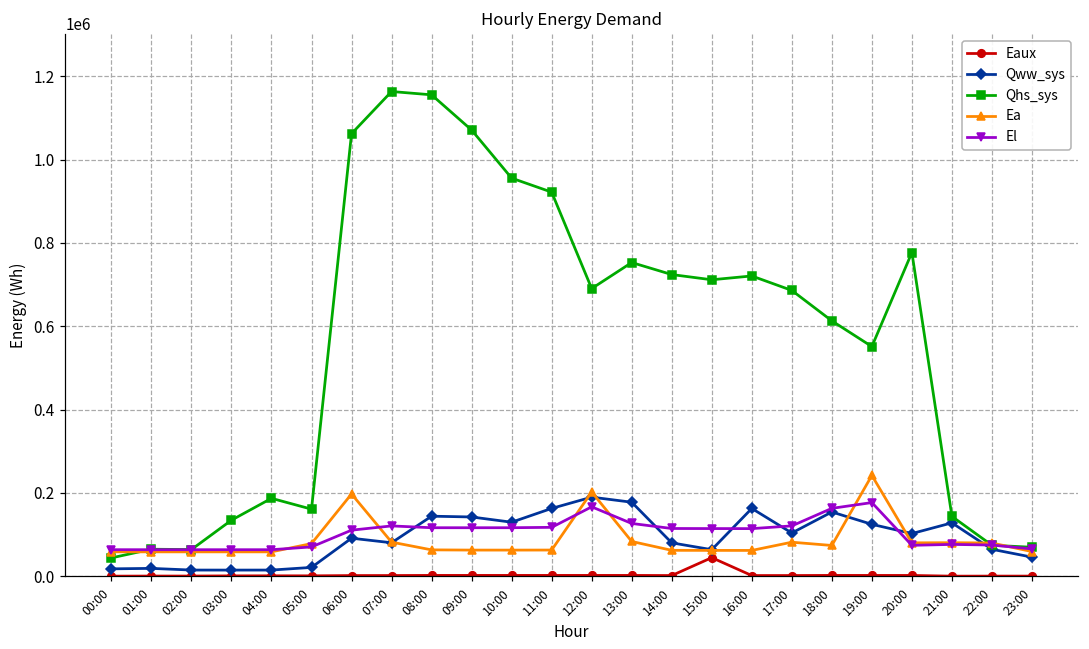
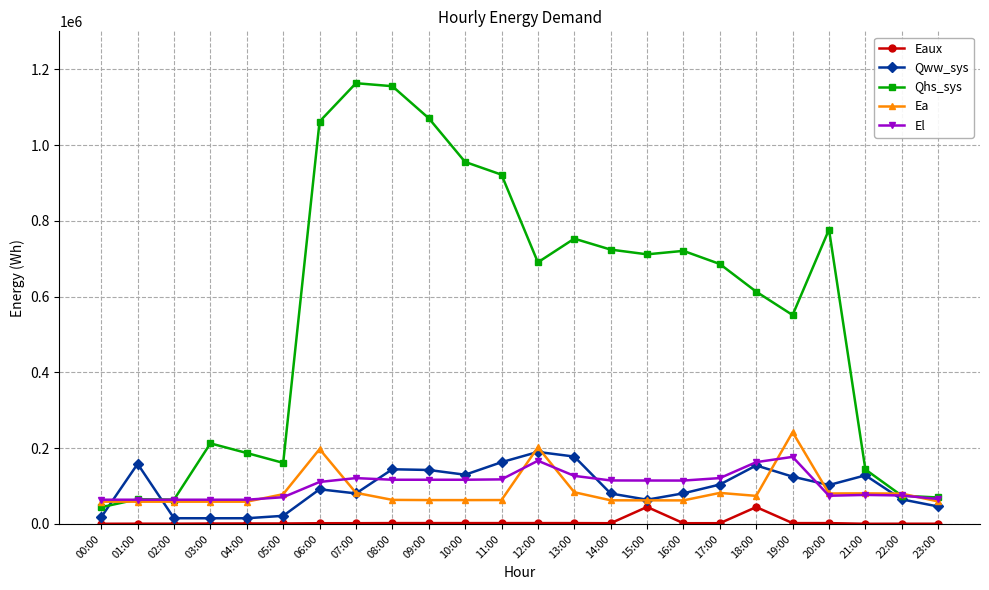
Qww_sys, 01:00: 20000 -> 160000
Qhs_sys, 03:00: 130000 -> 210000
Qww_sys, 16:00: 160000 -> 80000
Eaux, 18:00: 0 -> 40000
